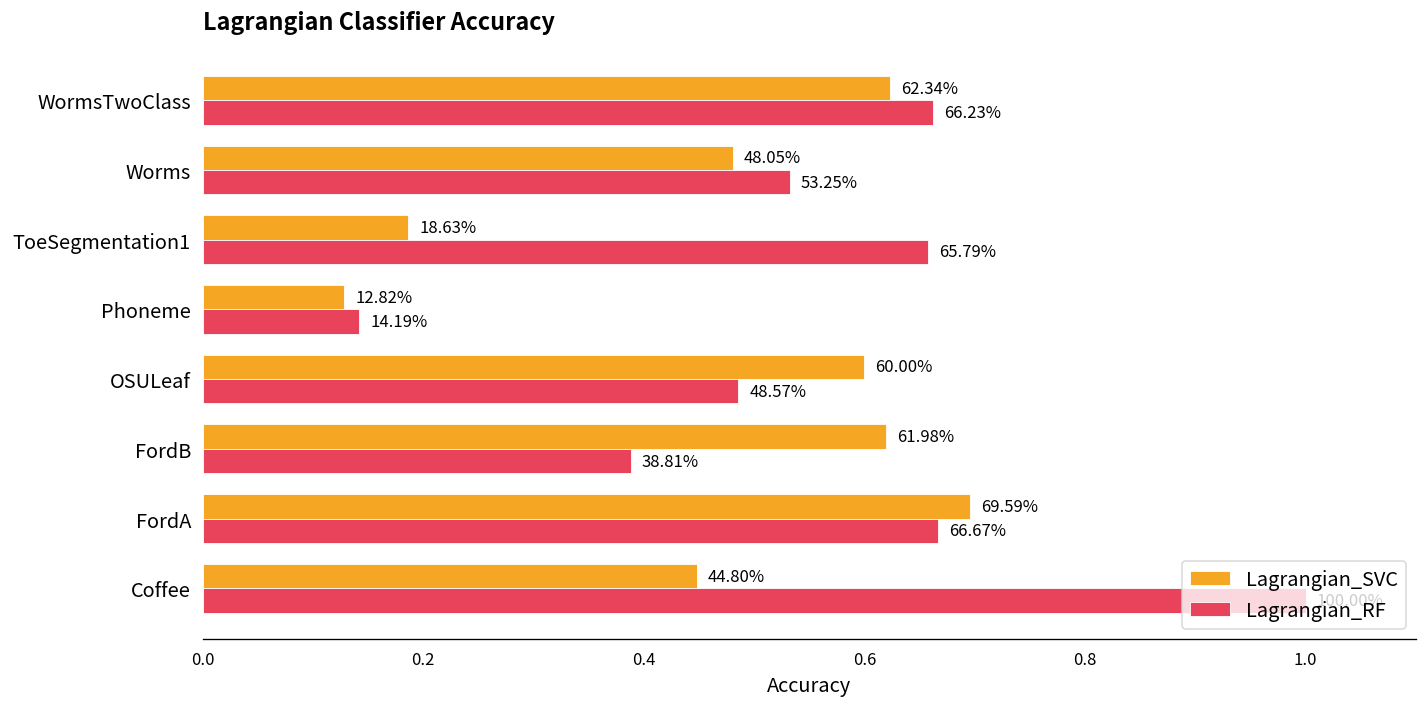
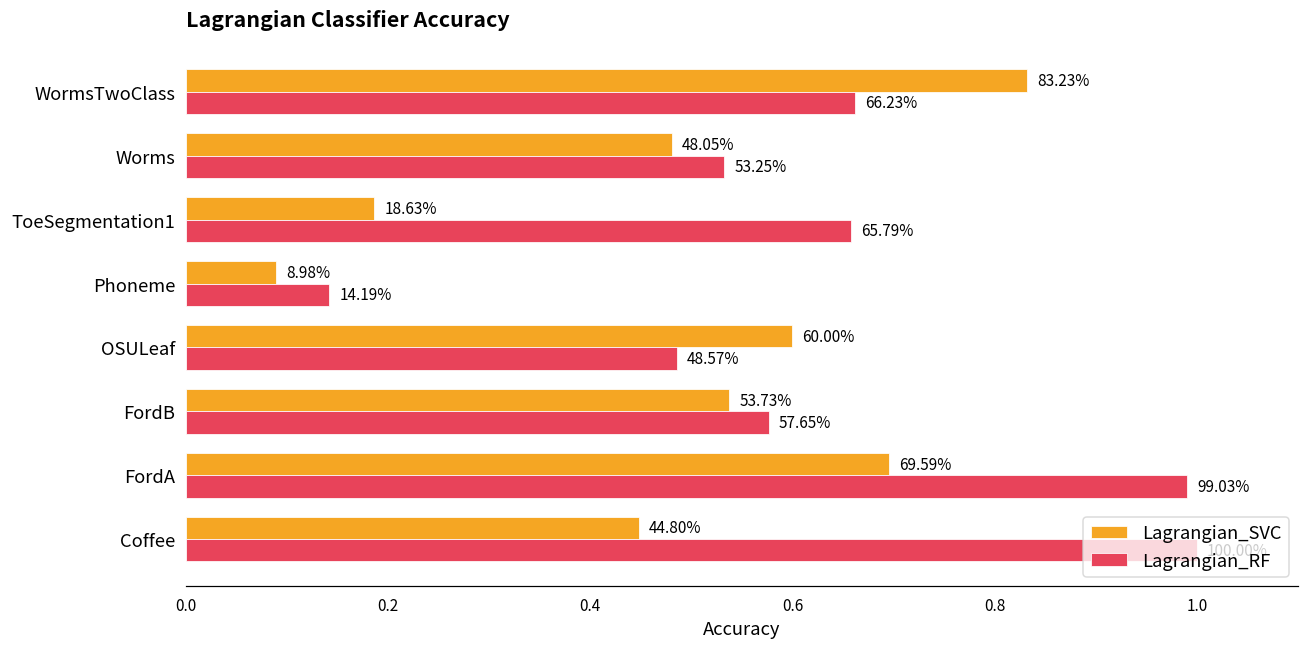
Lagrangian_SVC, WormsTwoClass: 62.34% -> 83.23%
Lagrangian_SVC, Phoneme: 12.82% -> 8.98%
Lagrangian_SVC, FordB: 61.98% -> 53.73%
Lagrangian_RF, FordB: 38.81% -> 57.65%
Lagrangian_RF, FordA: 66.67% -> 99.03%
